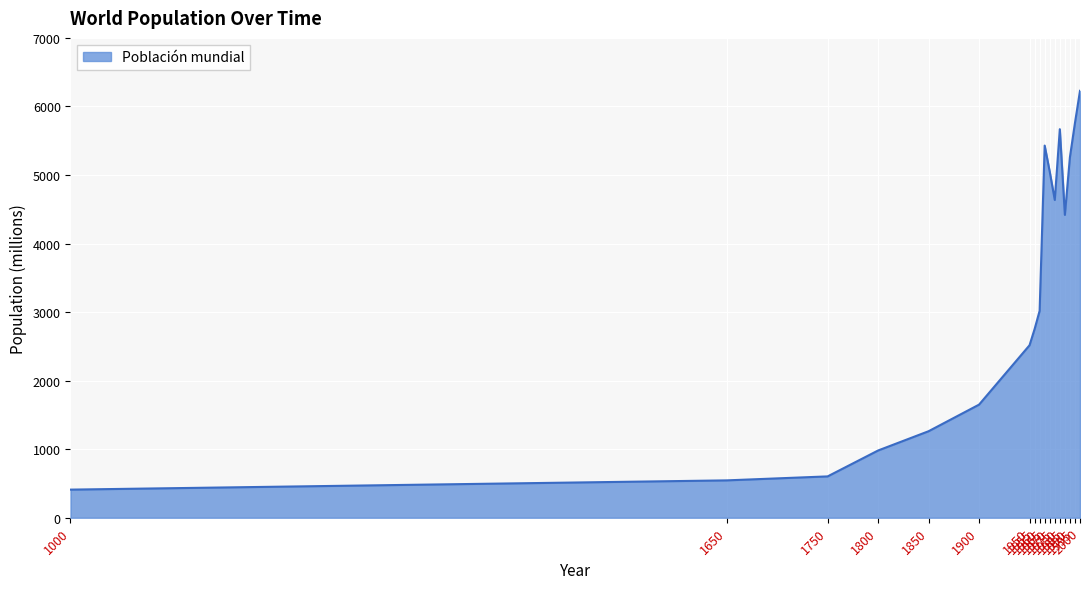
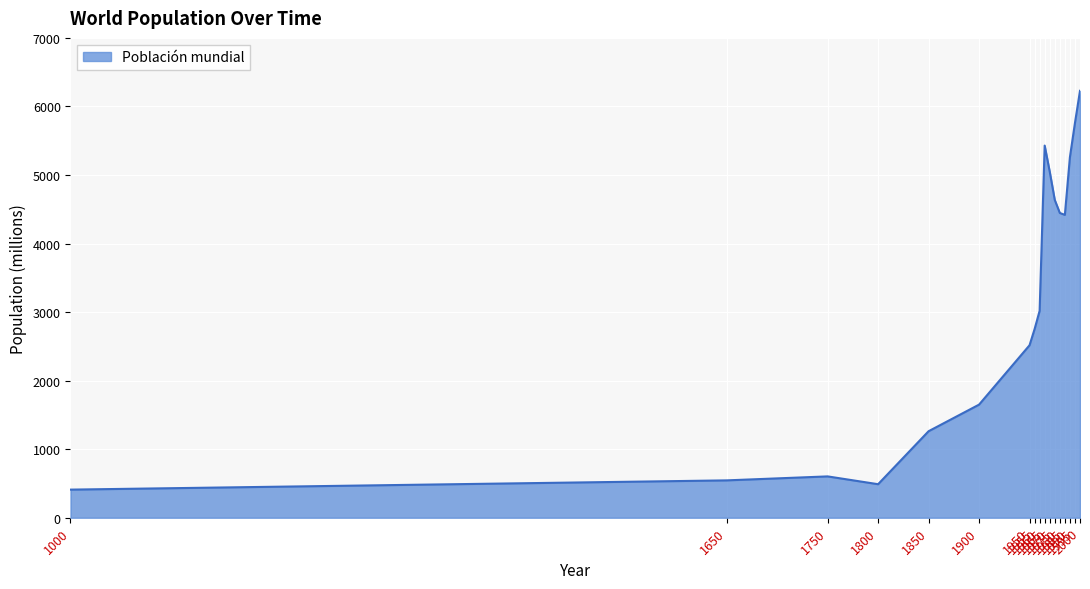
1800: 1000 -> 500
1980: 5700 -> 4400
